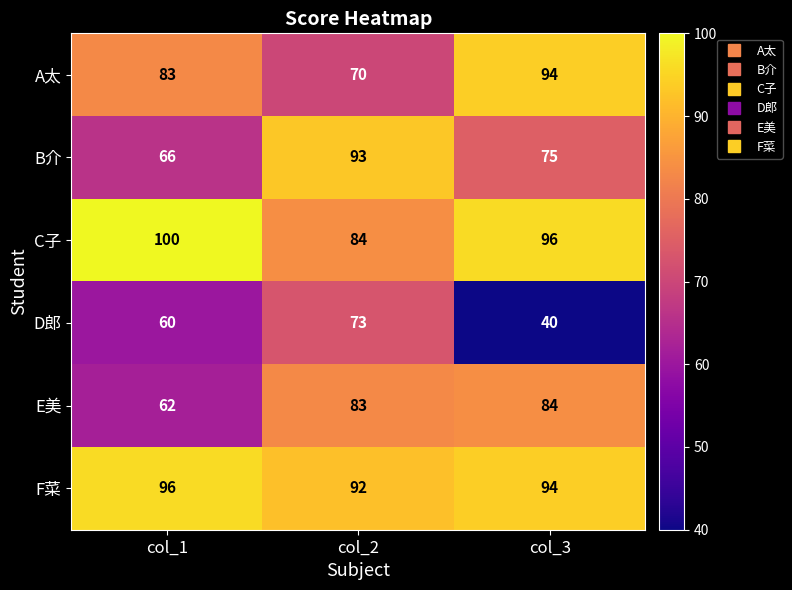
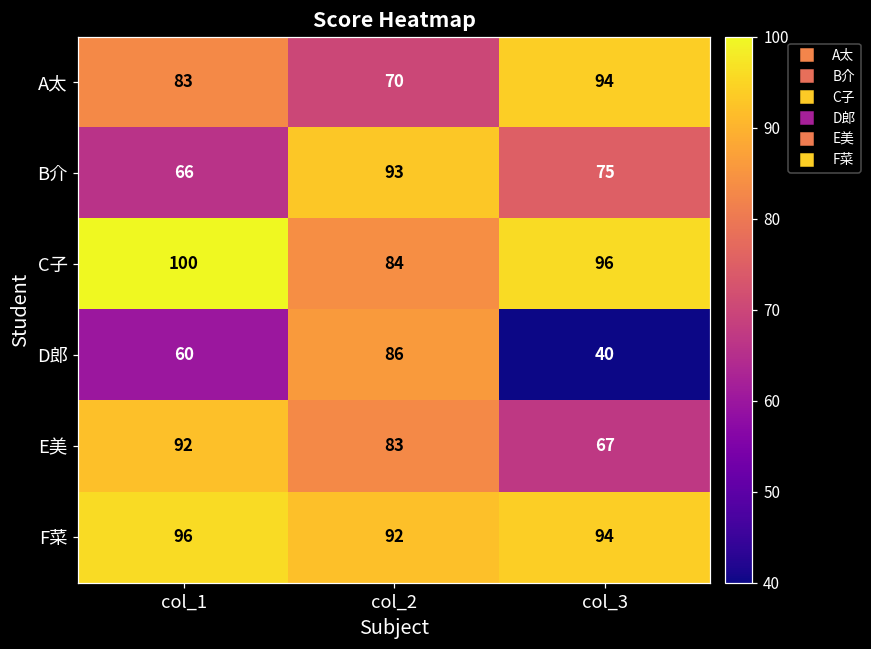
D郎, col_2: 73 -> 86
E美, col_1: 62 -> 92
E美, col_3: 84 -> 67
